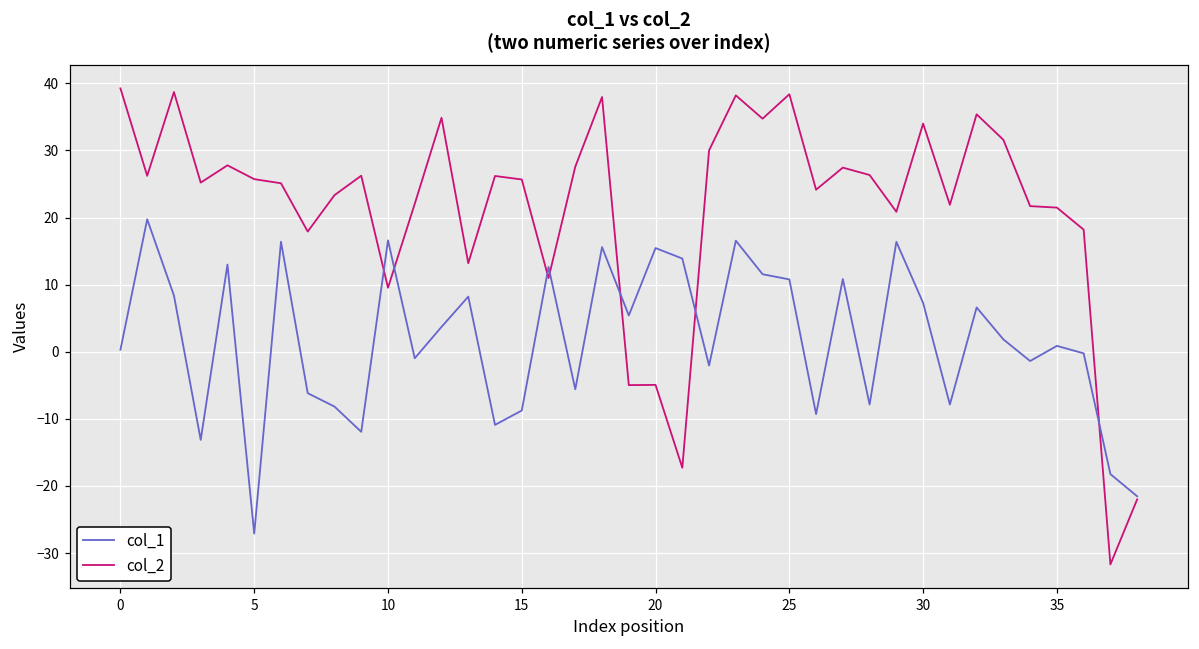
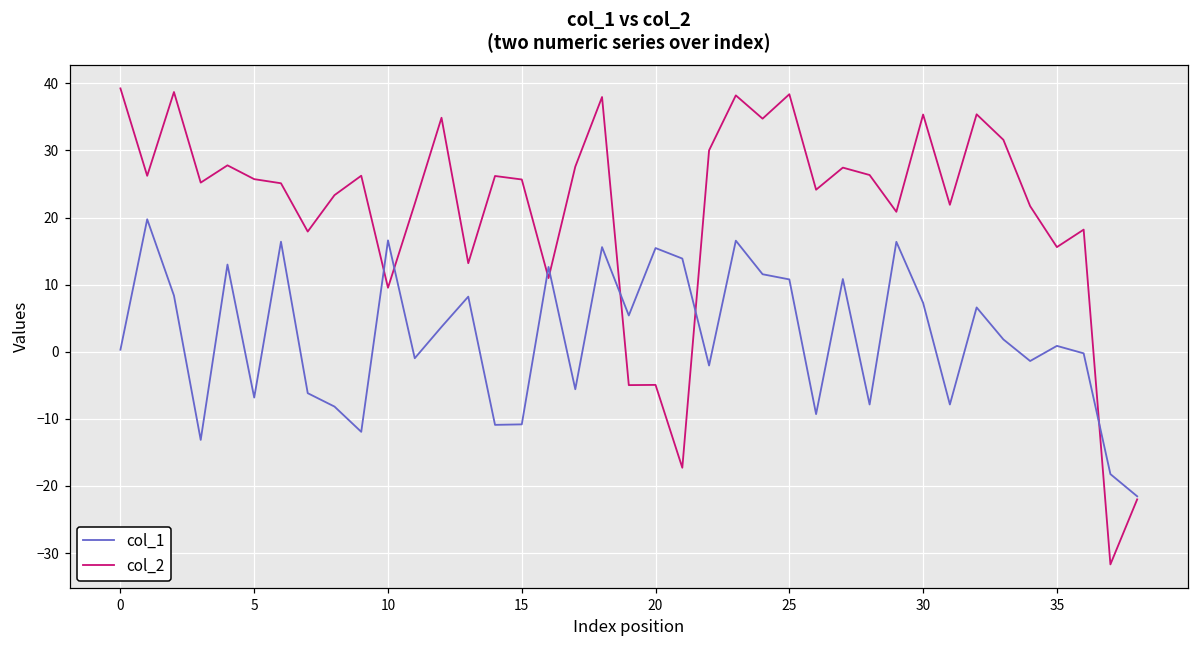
col_1, 5: -27 -> -7
col_1, 15: -9 -> -11
col_2, 30: 34 -> 35
col_2, 35: 21 -> 16
